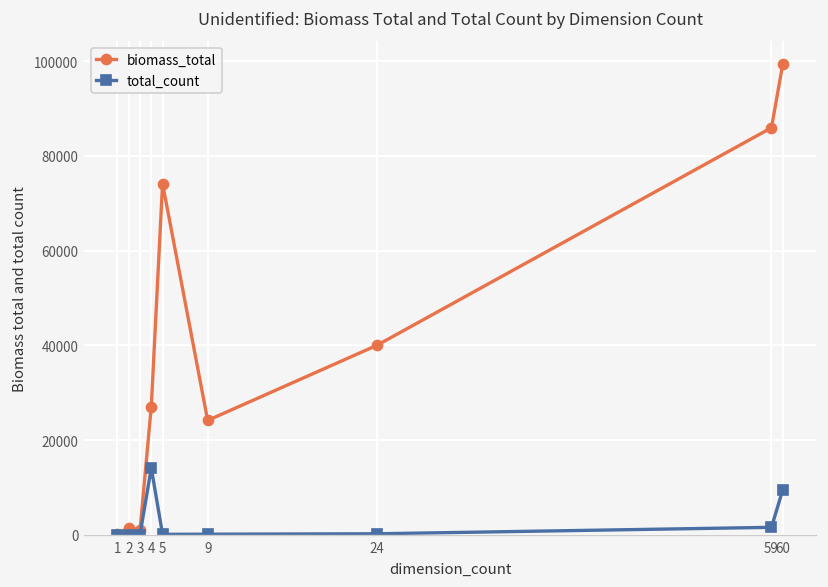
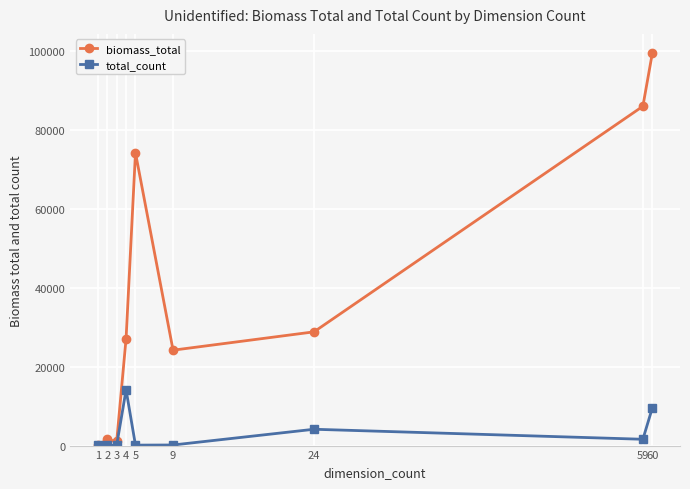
biomass_total, 24: 40000 -> 29000
total_count, 24: 0 -> 4000
